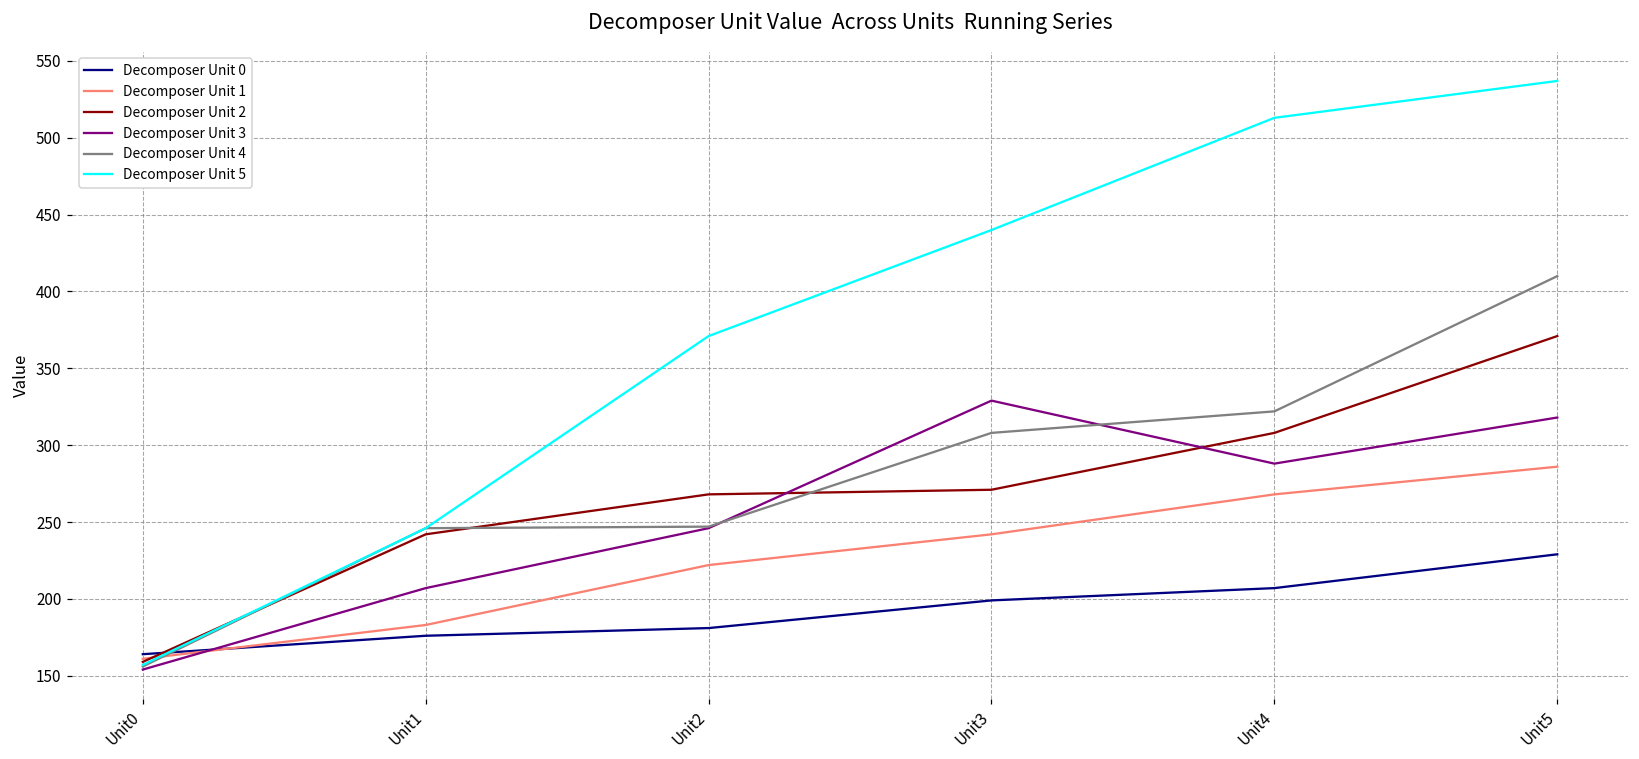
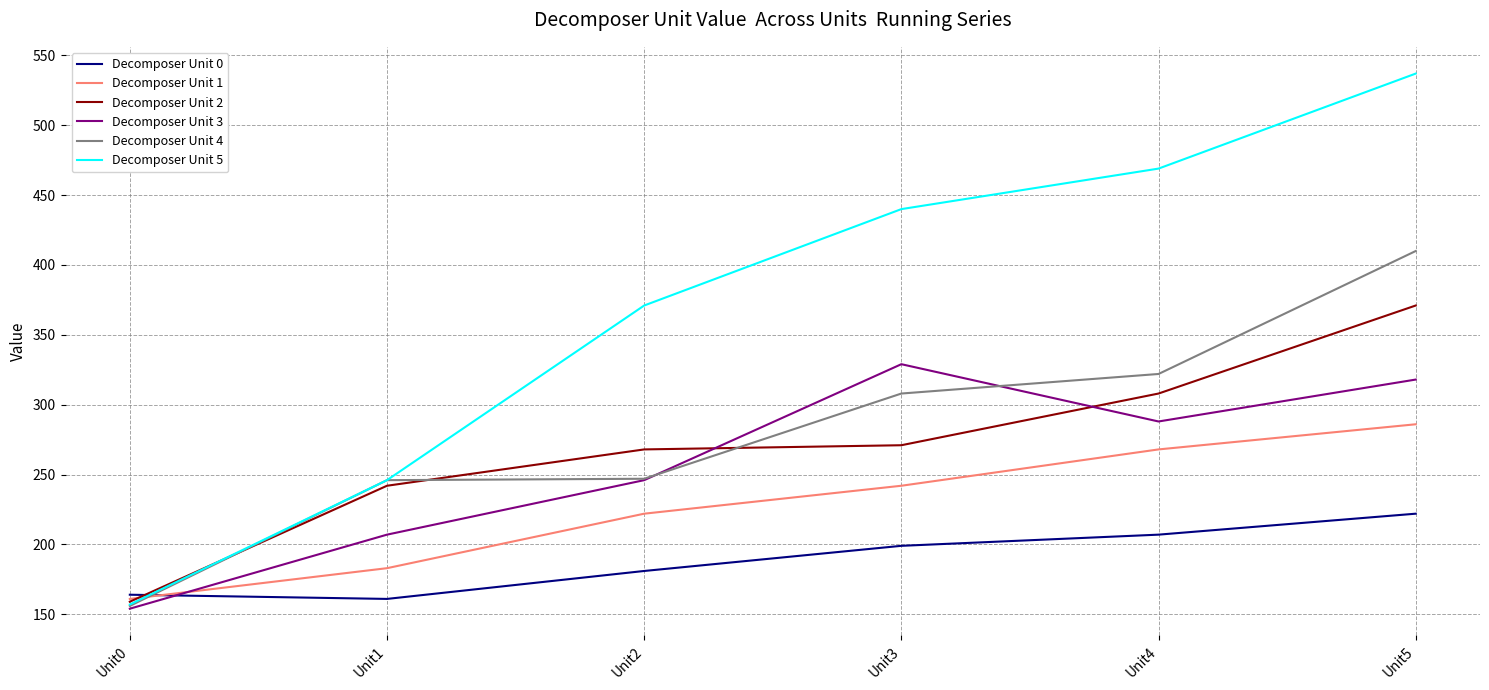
Decomposer Unit 0, Unit1: 176 -> 161
Decomposer Unit 5, Unit4: 513 -> 469
Decomposer Unit 0, Unit5: 229 -> 222
